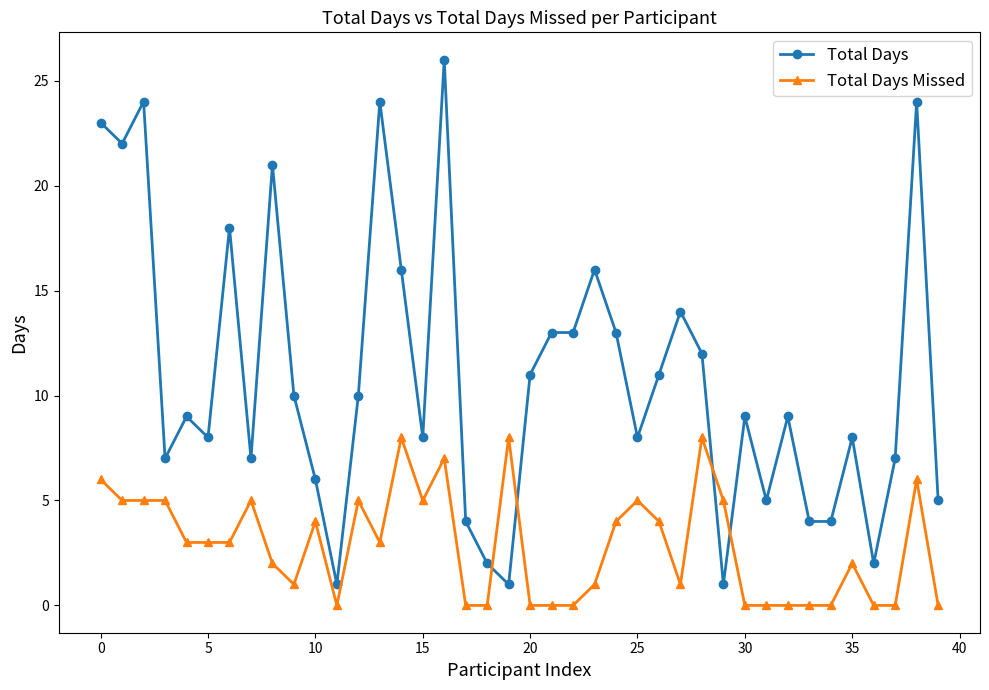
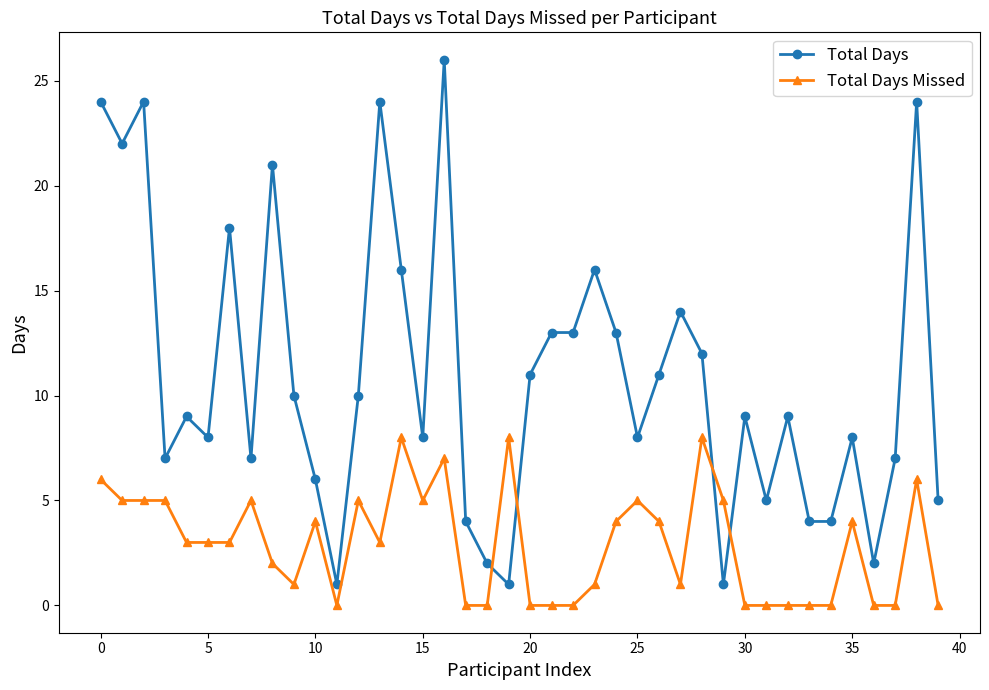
Total Days, 0: 23 -> 24
Total Days Missed, 35: 2 -> 4
